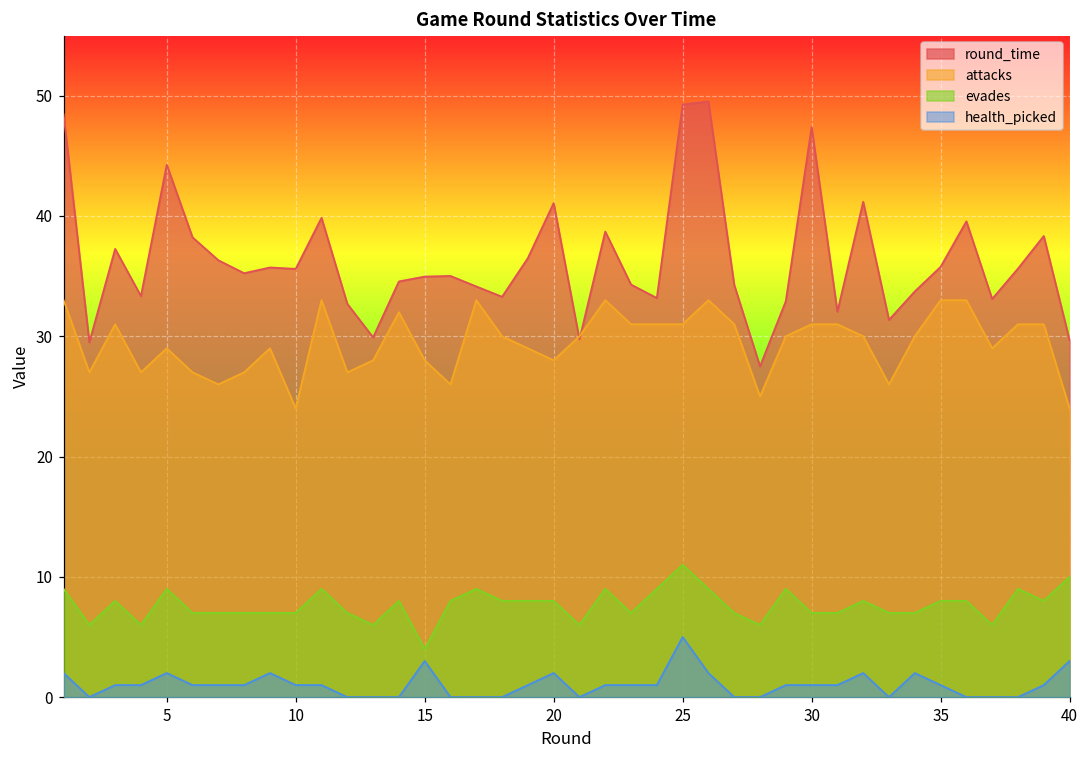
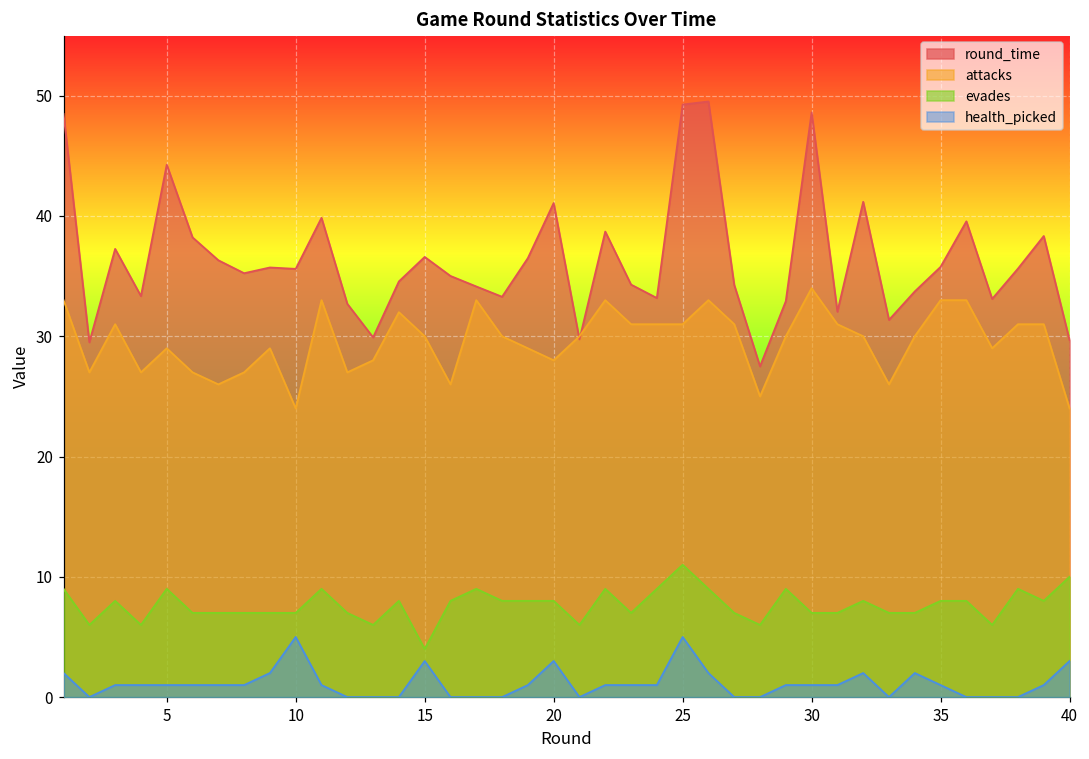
health_picked, 5: 2 -> 1
health_picked, 10: 1 -> 5
round_time, 15: 35.0 -> 36.6
attacks, 15: 28 -> 30
health_picked, 20: 2 -> 3
round_time, 30: 47.4 -> 48.6
attacks, 30: 31 -> 34
